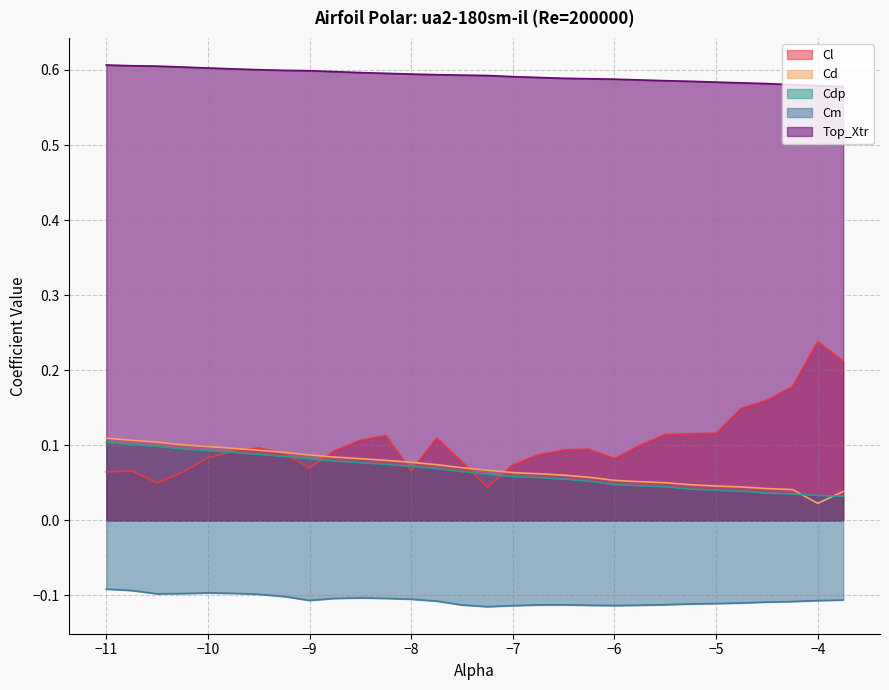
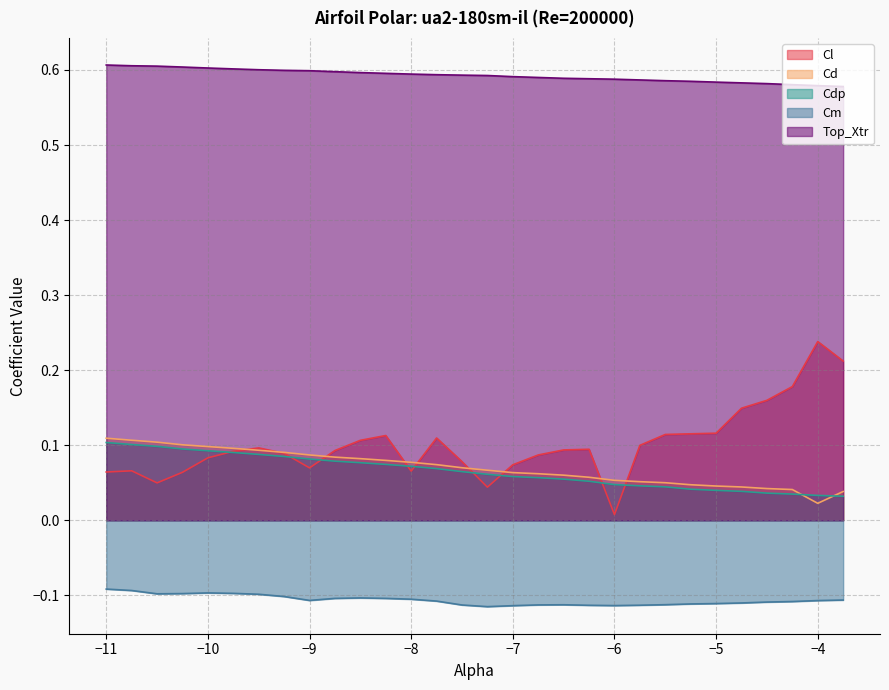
Cl, −6: 0.08 -> 0.01
